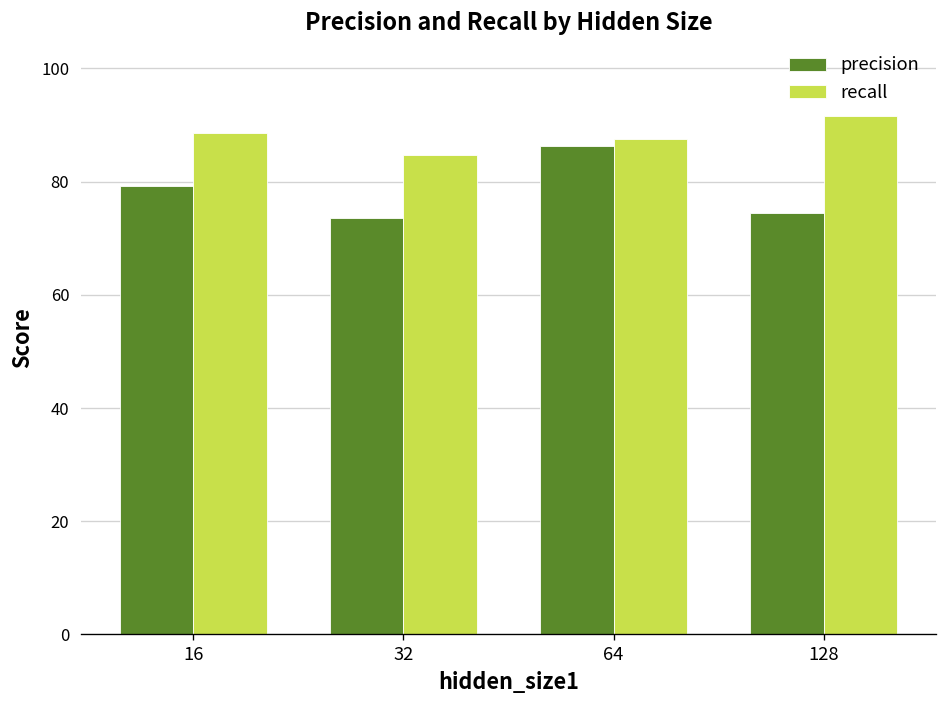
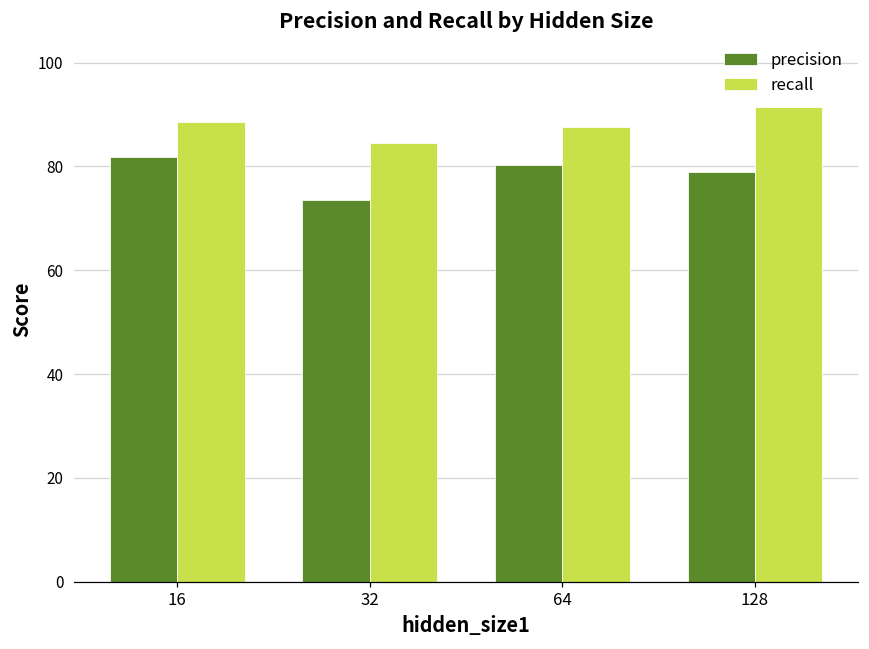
precision, 16: 79 -> 82
precision, 64: 86 -> 80
precision, 128: 74 -> 79
